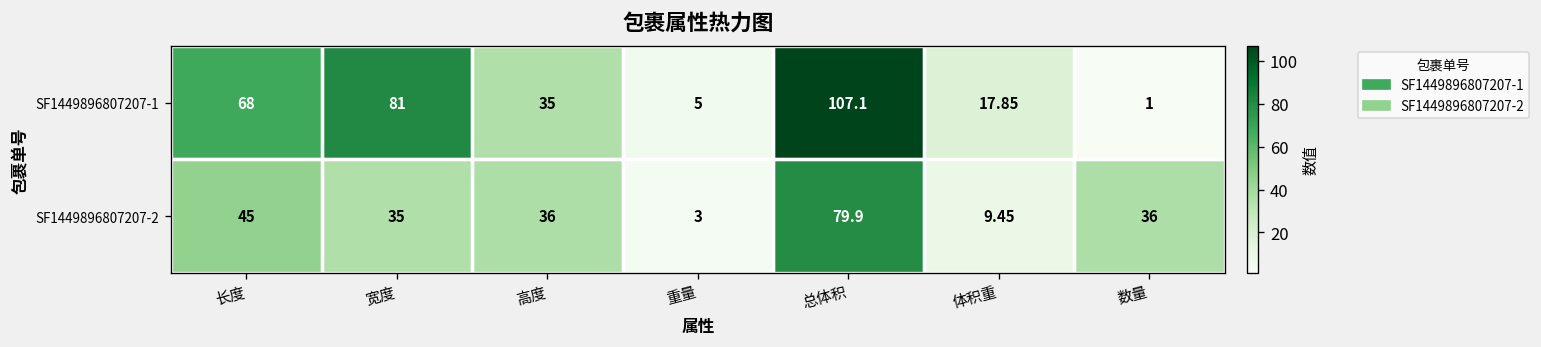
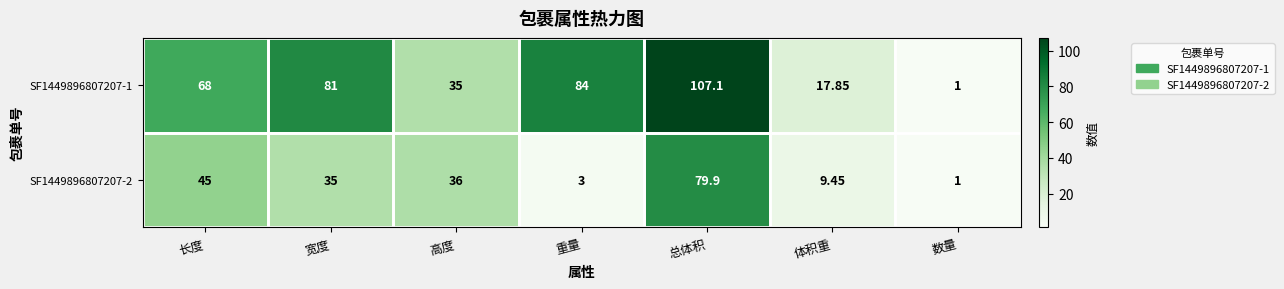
SF1449896807207-1, 重量: 5 -> 84
SF1449896807207-2, 数量: 36 -> 1
